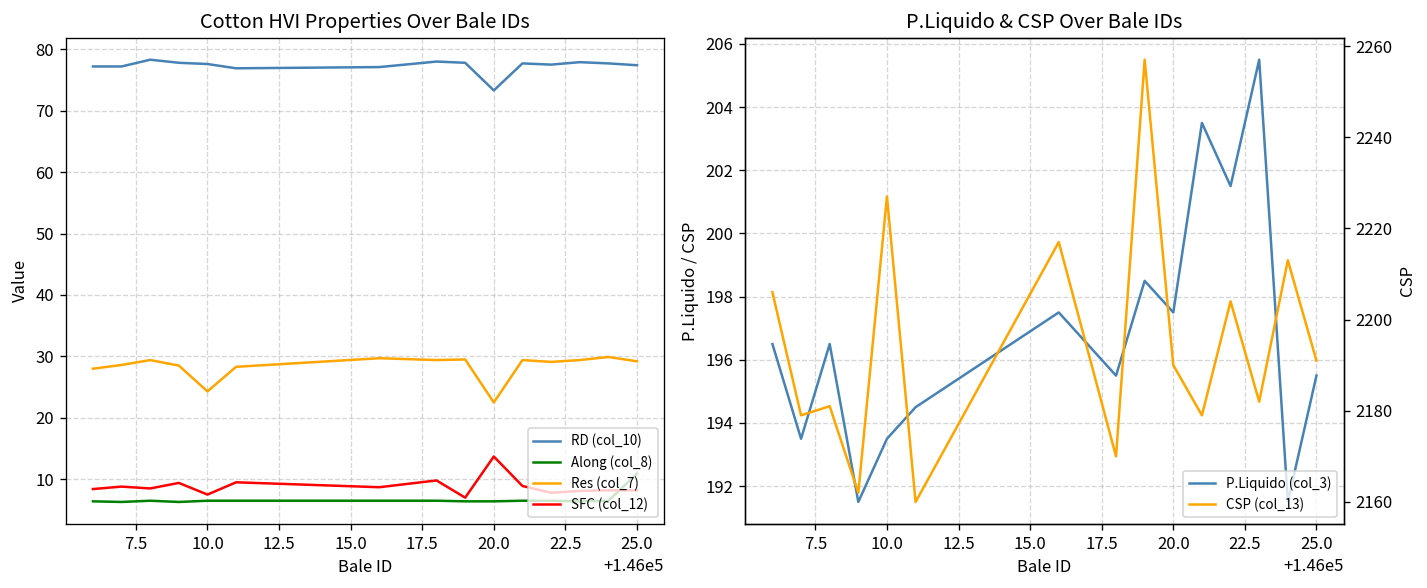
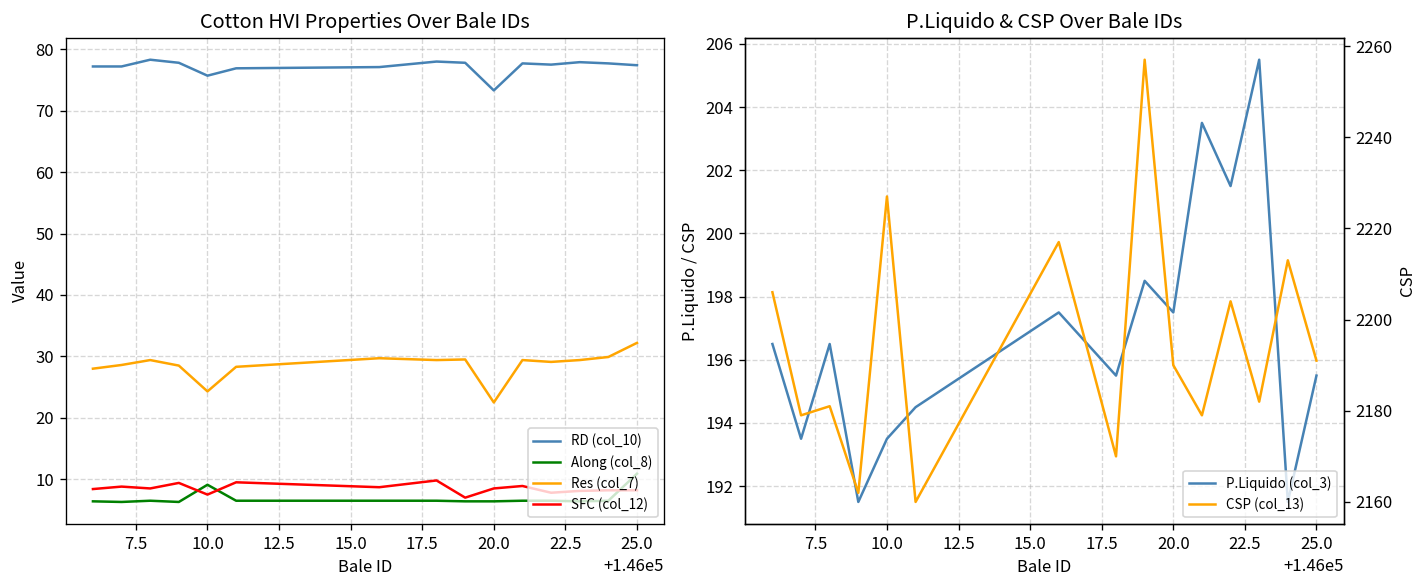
Cotton HVI Properties Over Bale IDs, RD (col_10), 10.0: 78 -> 76
Cotton HVI Properties Over Bale IDs, Along (col_8), 10.0: 7 -> 9
Cotton HVI Properties Over Bale IDs, SFC (col_12), 20.0: 14 -> 9
Cotton HVI Properties Over Bale IDs, Res (col_7), 25.0: 29 -> 32
